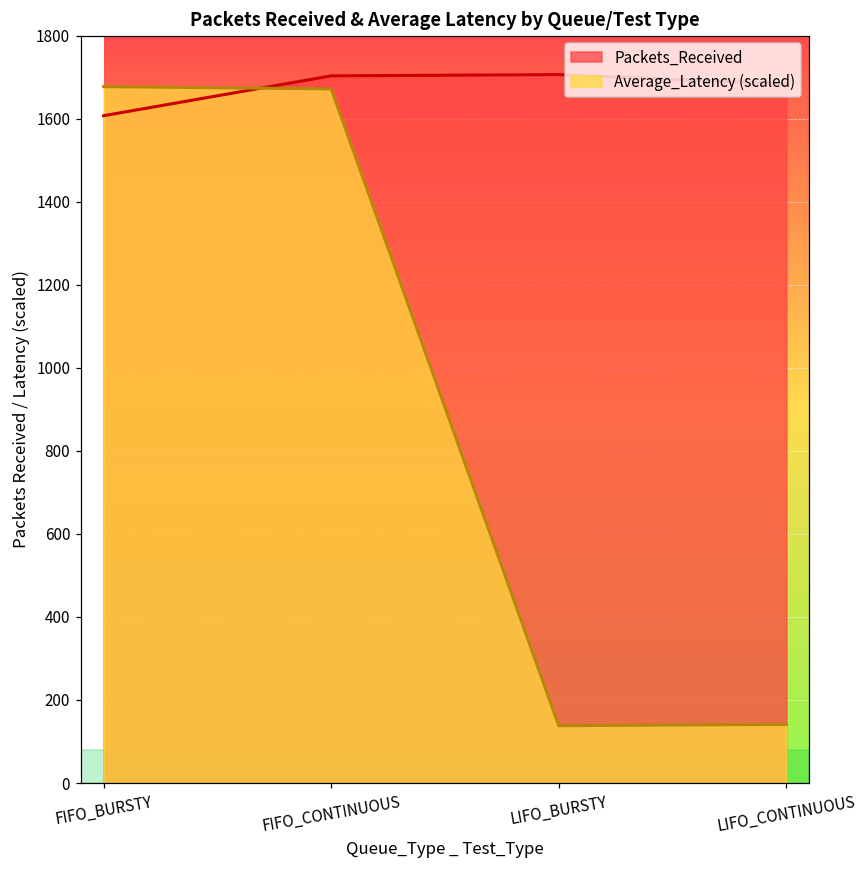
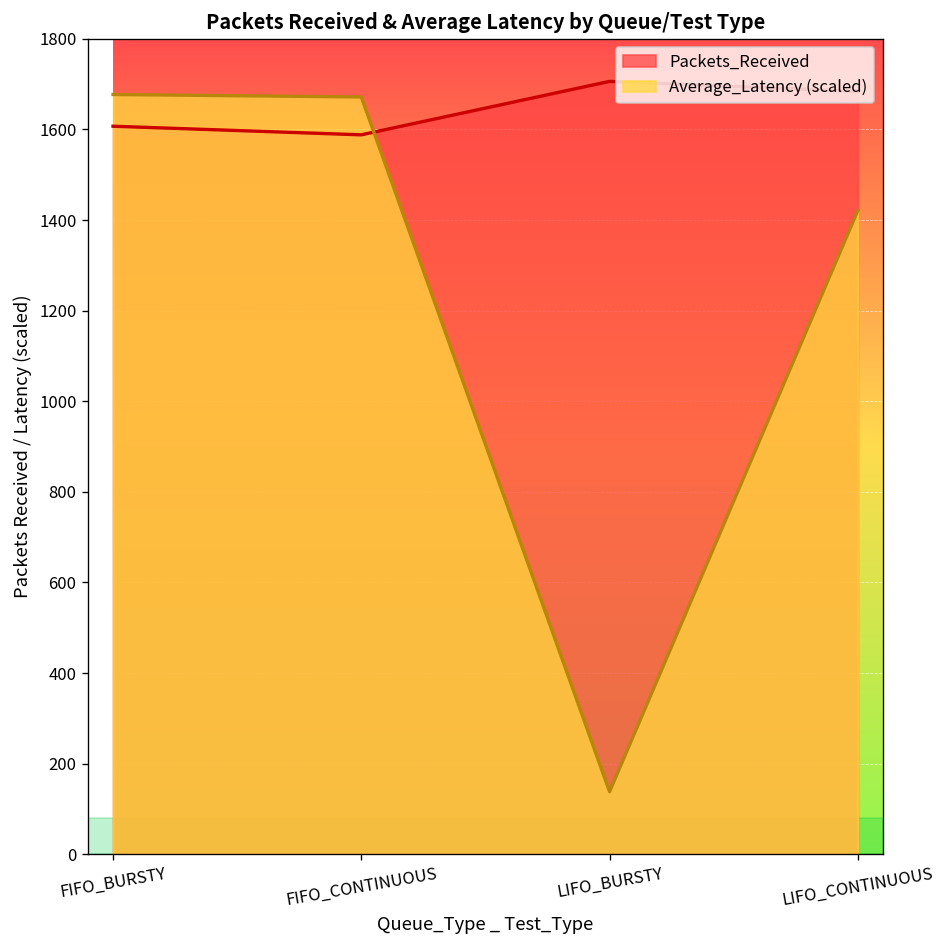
Packets_Received, FIFO_CONTINUOUS: 1700 -> 1590
Average_Latency (scaled), LIFO_CONTINUOUS: 140 -> 1420
